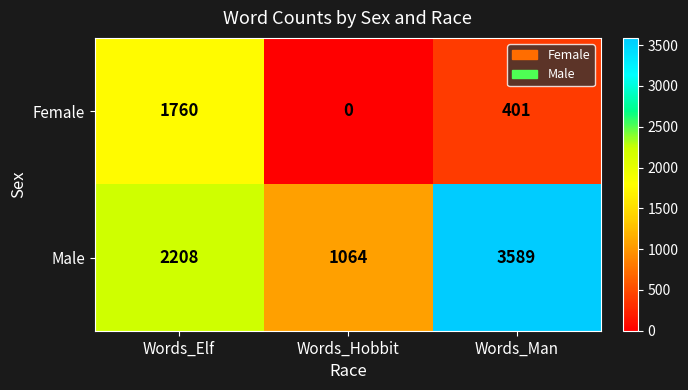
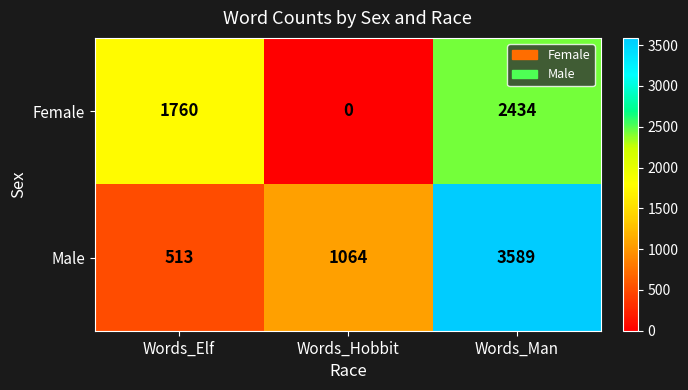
Female, Words_Man: 401 -> 2434
Male, Words_Elf: 2208 -> 513
